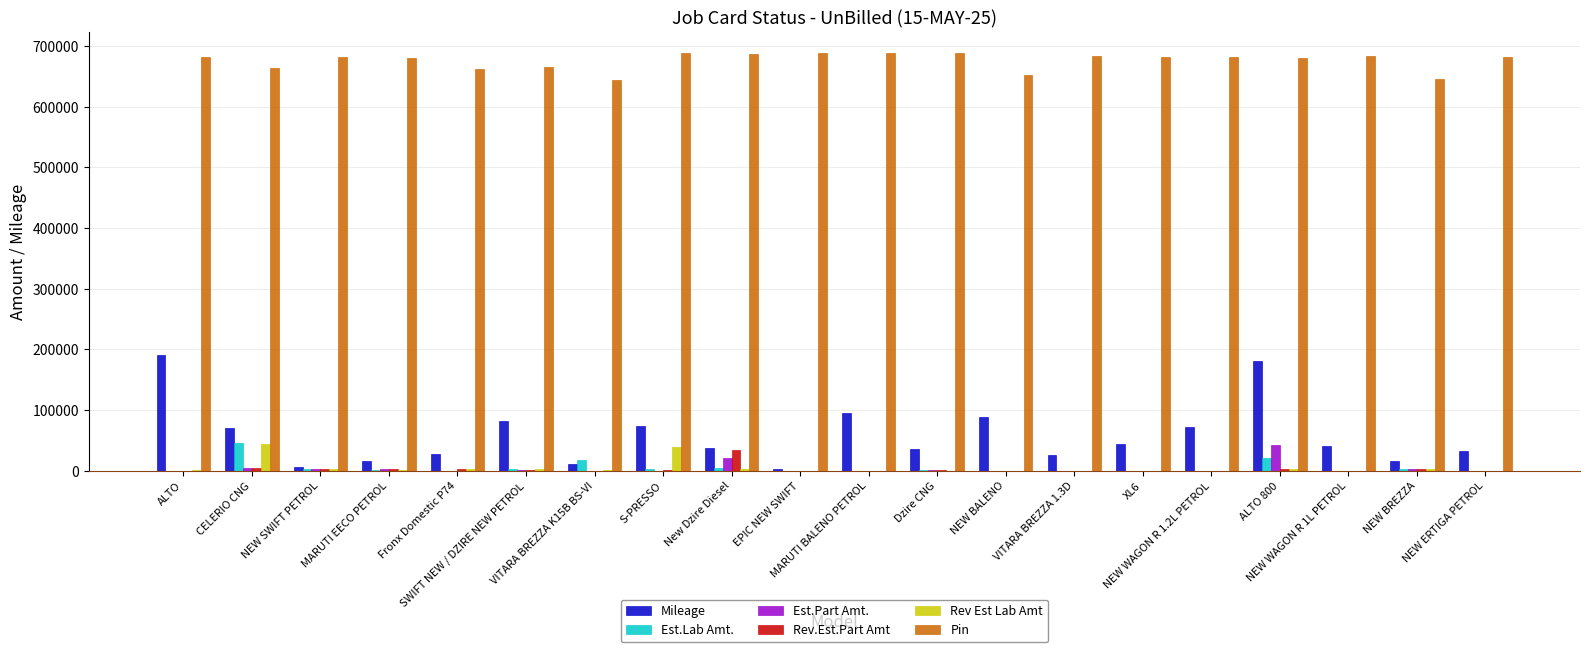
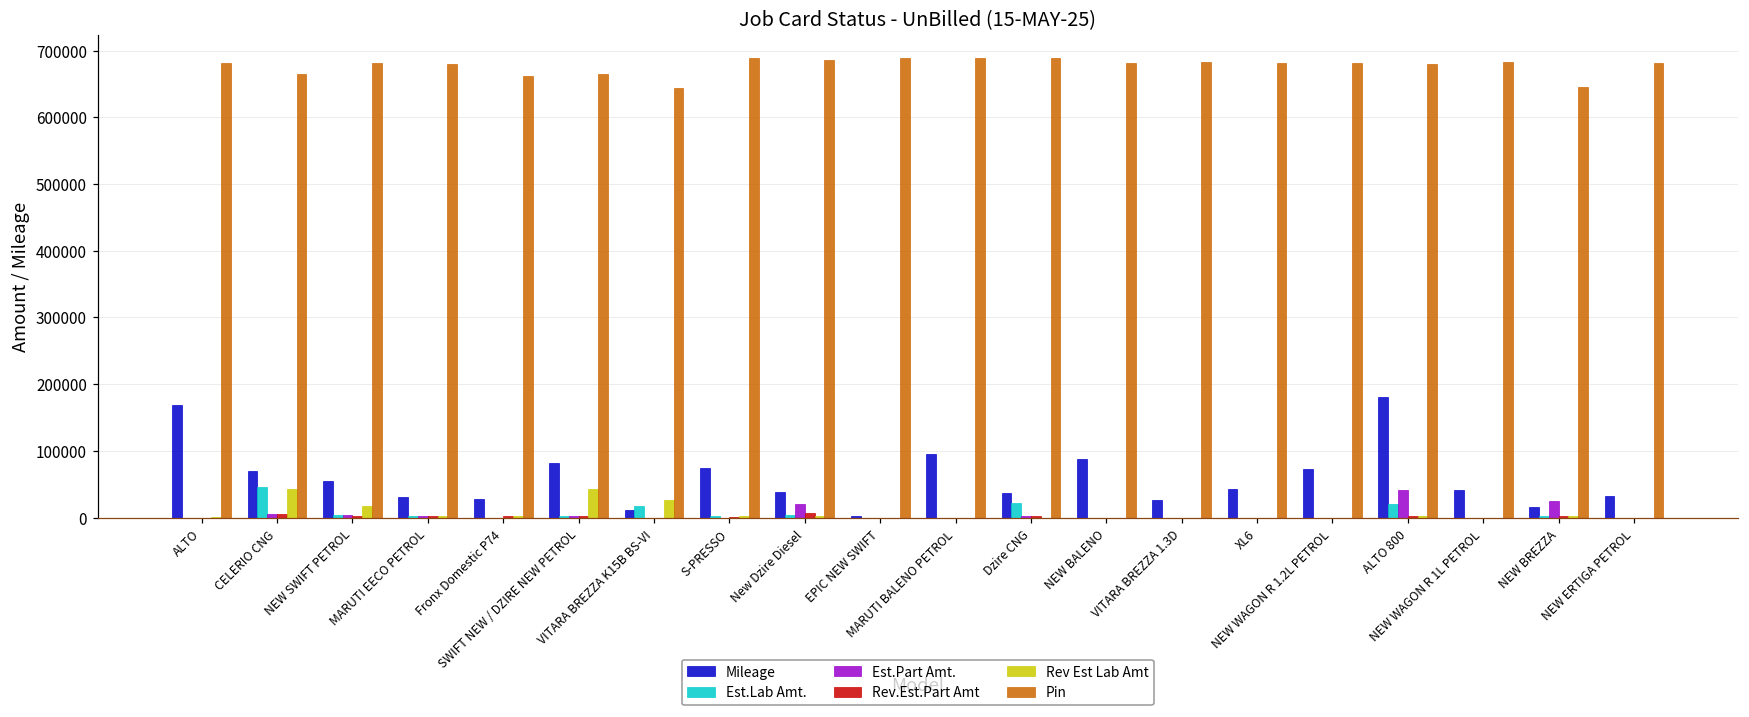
Mileage, ALTO: 190000 -> 170000
Mileage, NEW SWIFT PETROL: 10000 -> 50000
Rev Est Lab Amt, NEW SWIFT PETROL: 0 -> 20000
Mileage, MARUTI EECO PETROL: 20000 -> 30000
Rev Est Lab Amt, SWIFT NEW / DZIRE NEW PETROL: 0 -> 40000
Rev Est Lab Amt, VITARA BREZZA K15B BS-VI: 0 -> 30000
Rev Est Lab Amt, S-PRESSO: 40000 -> 0
Rev.Est.Part Amt, New Dzire Diesel: 30000 -> 10000
Est.Lab Amt., Dzire CNG: 0 -> 20000
Pin, NEW BALENO: 650000 -> 680000
Est.Part Amt., NEW BREZZA: 0 -> 20000
